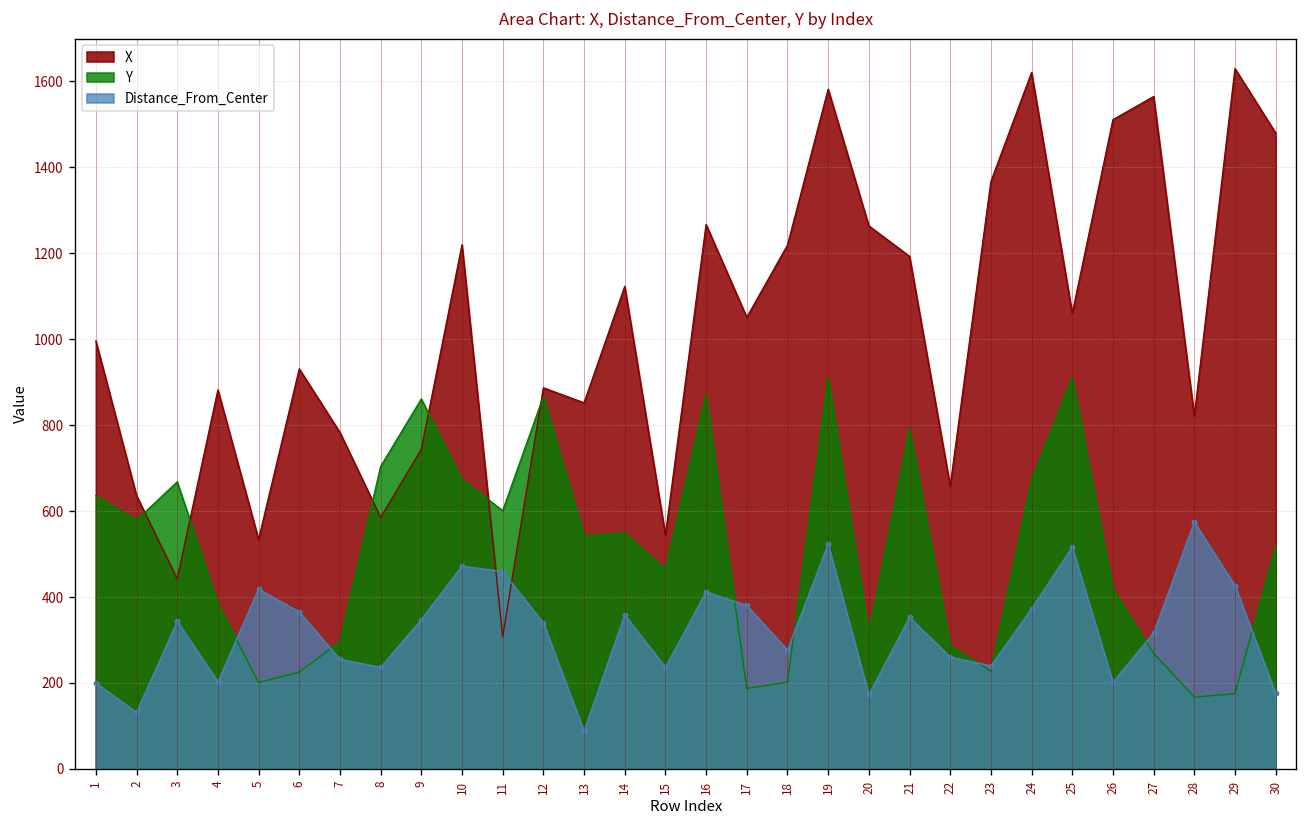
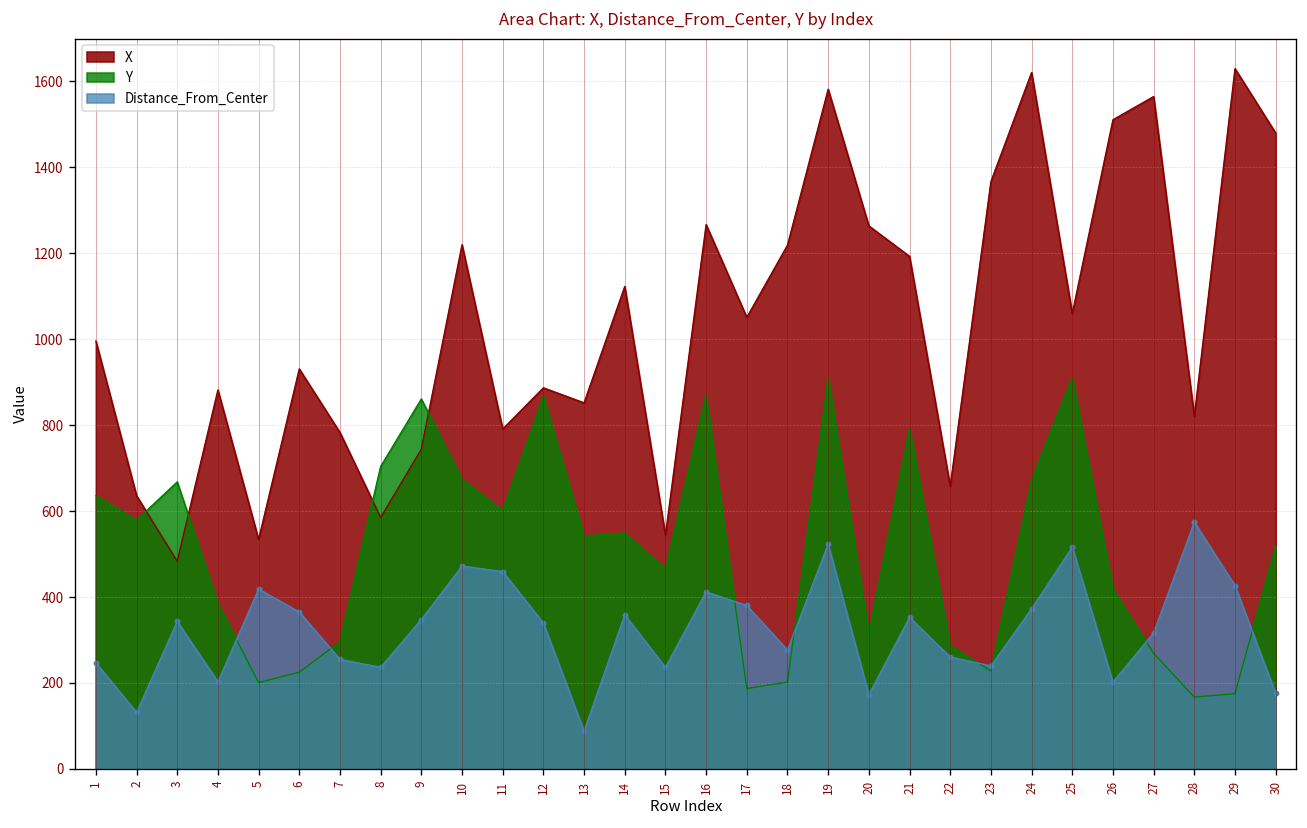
Distance_From_Center, 1: 200 -> 250
X, 3: 440 -> 480
X, 11: 310 -> 790
